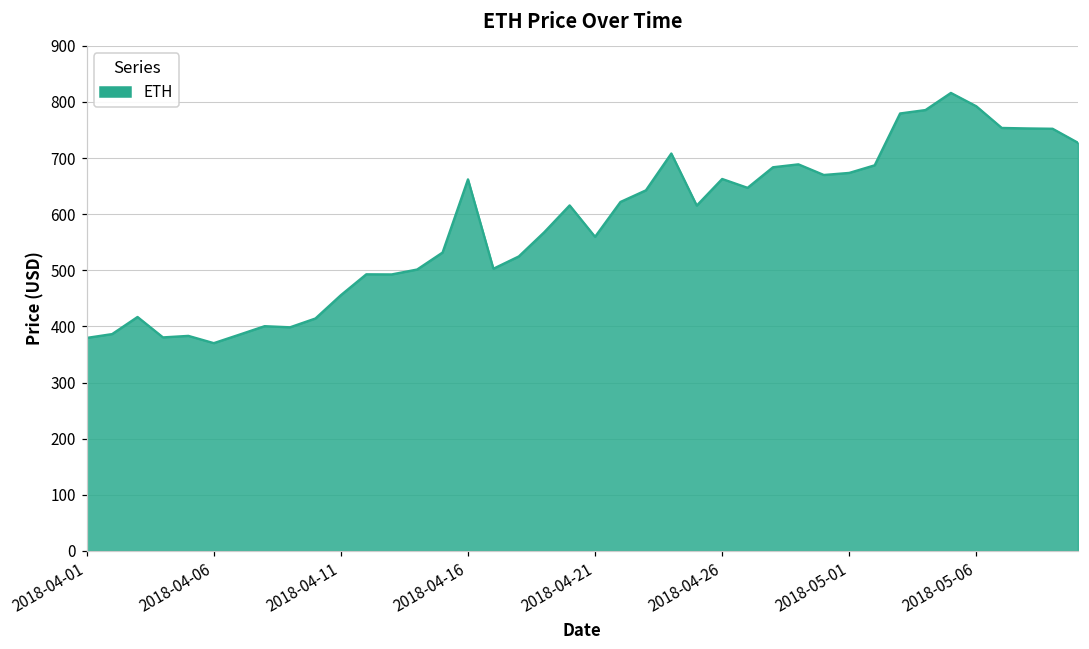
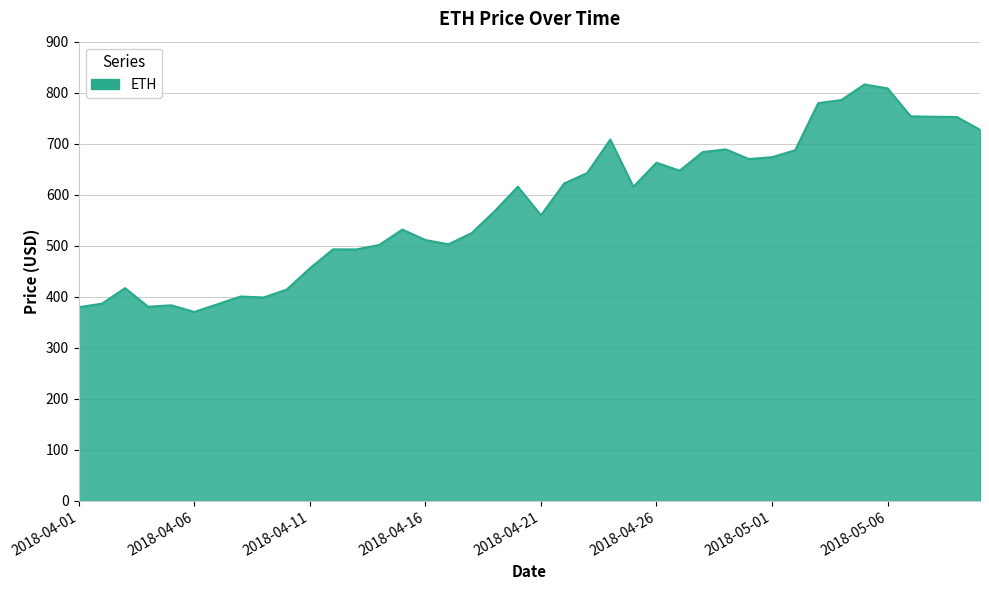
2018-04-16: 660 -> 510
2018-05-06: 790 -> 810
